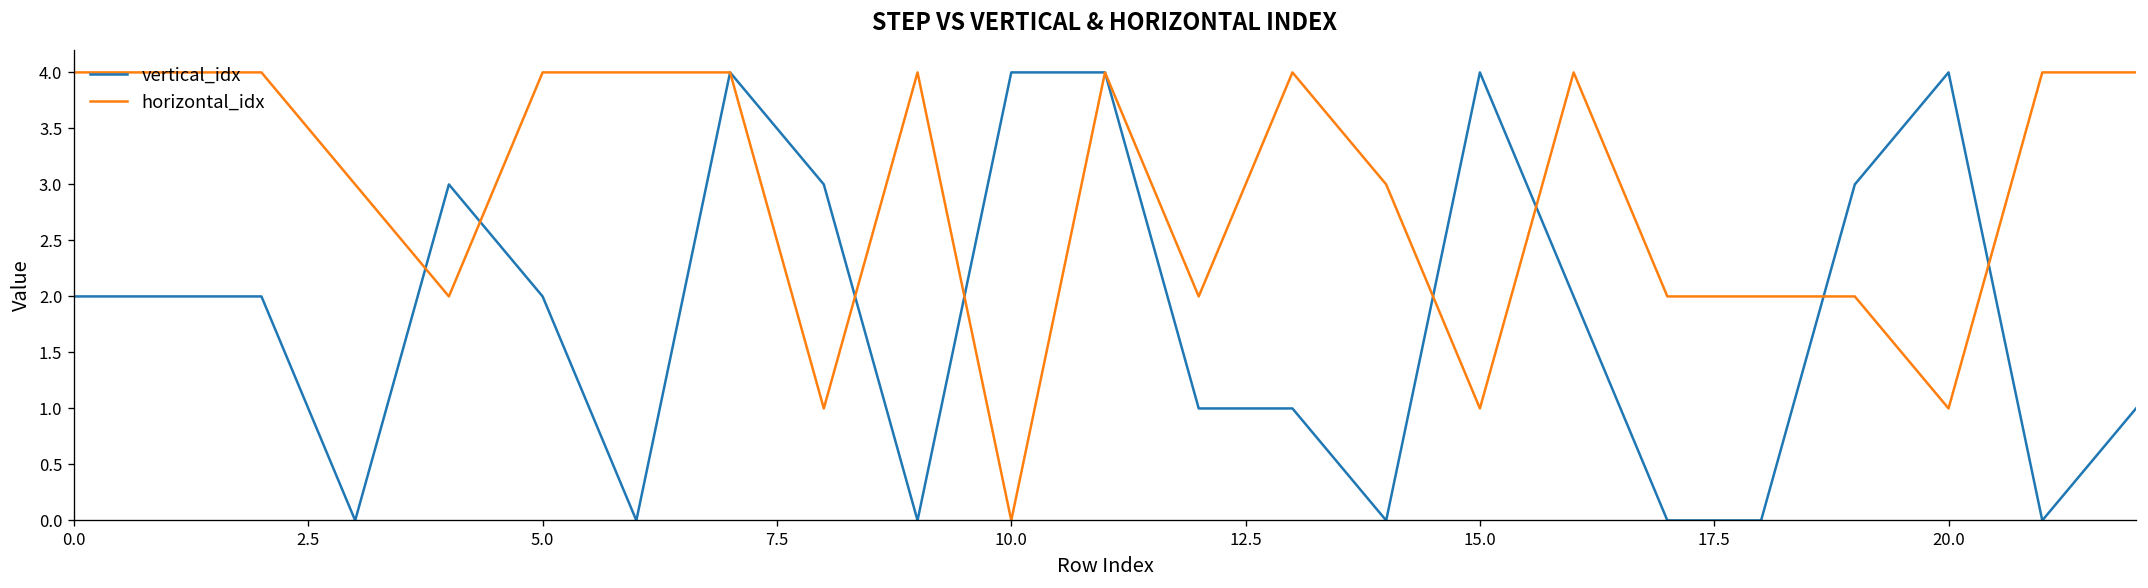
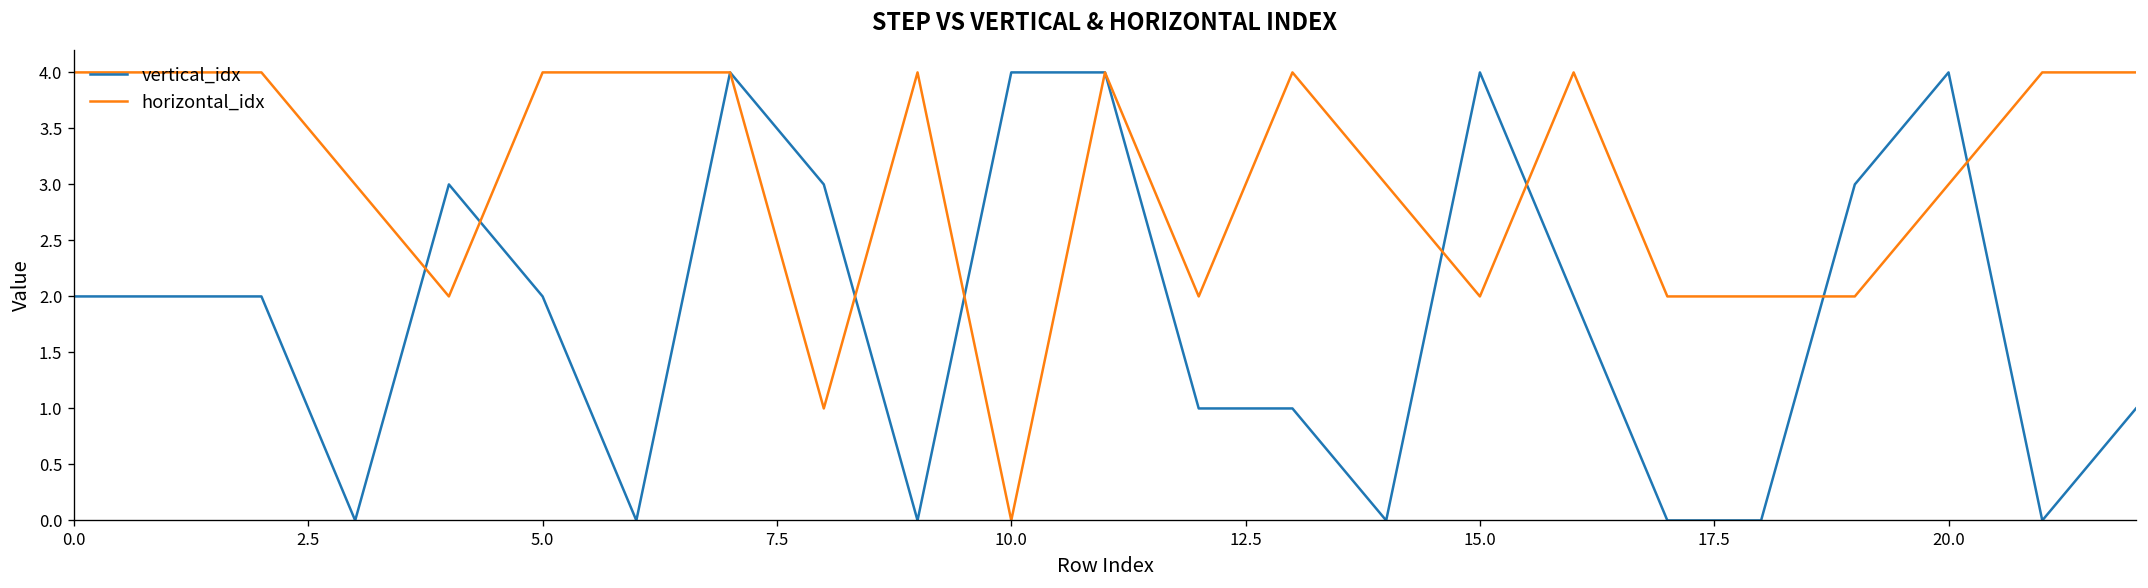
horizontal_idx, 15.0: 1 -> 2
horizontal_idx, 20.0: 1 -> 3
